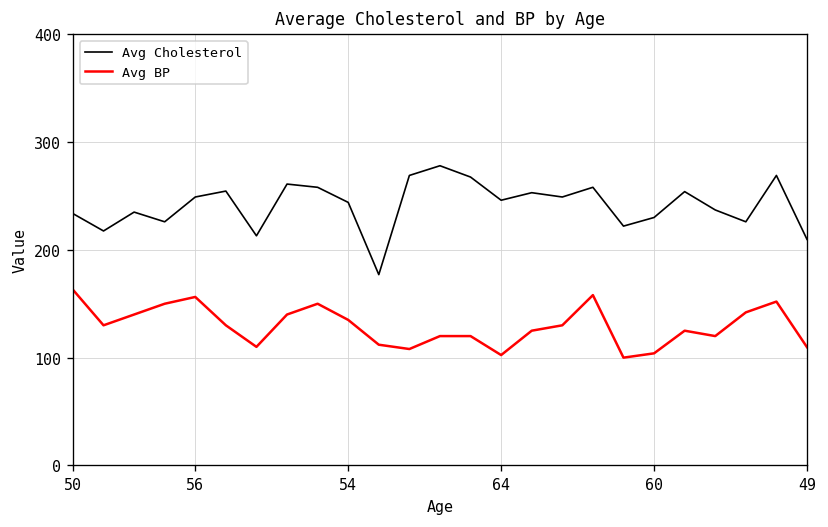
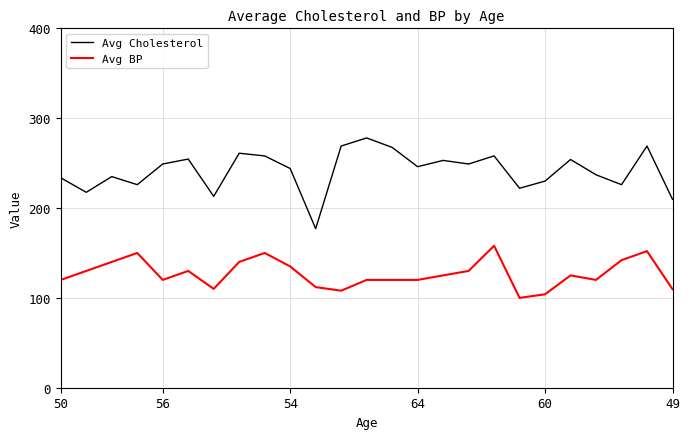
Avg BP, 50: 160 -> 120
Avg BP, 56: 160 -> 120
Avg BP, 64: 100 -> 120
